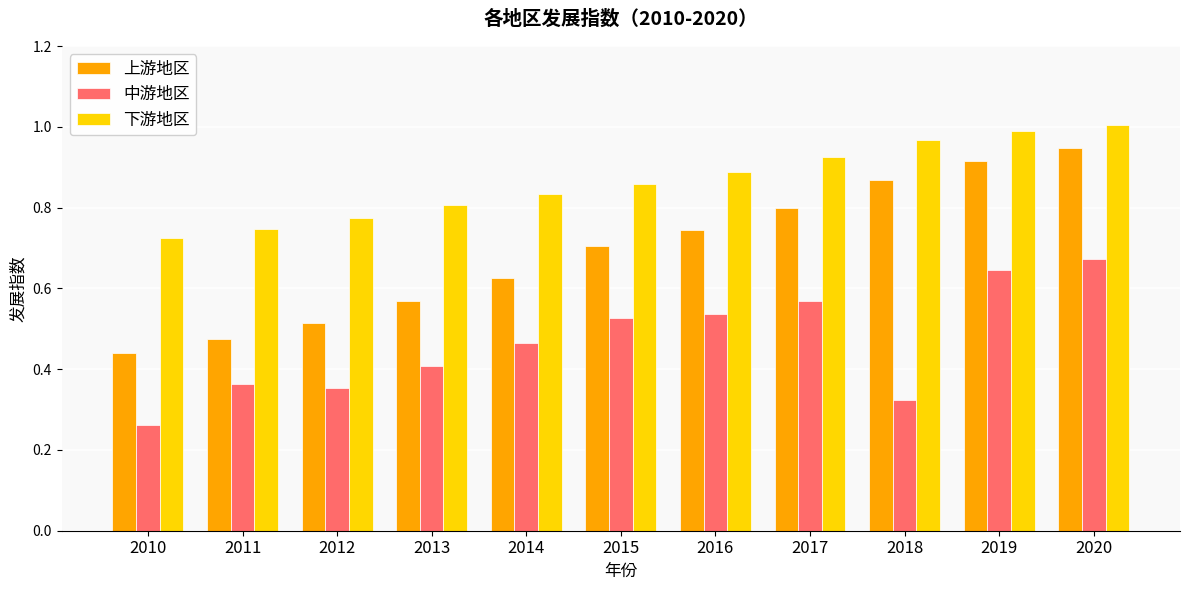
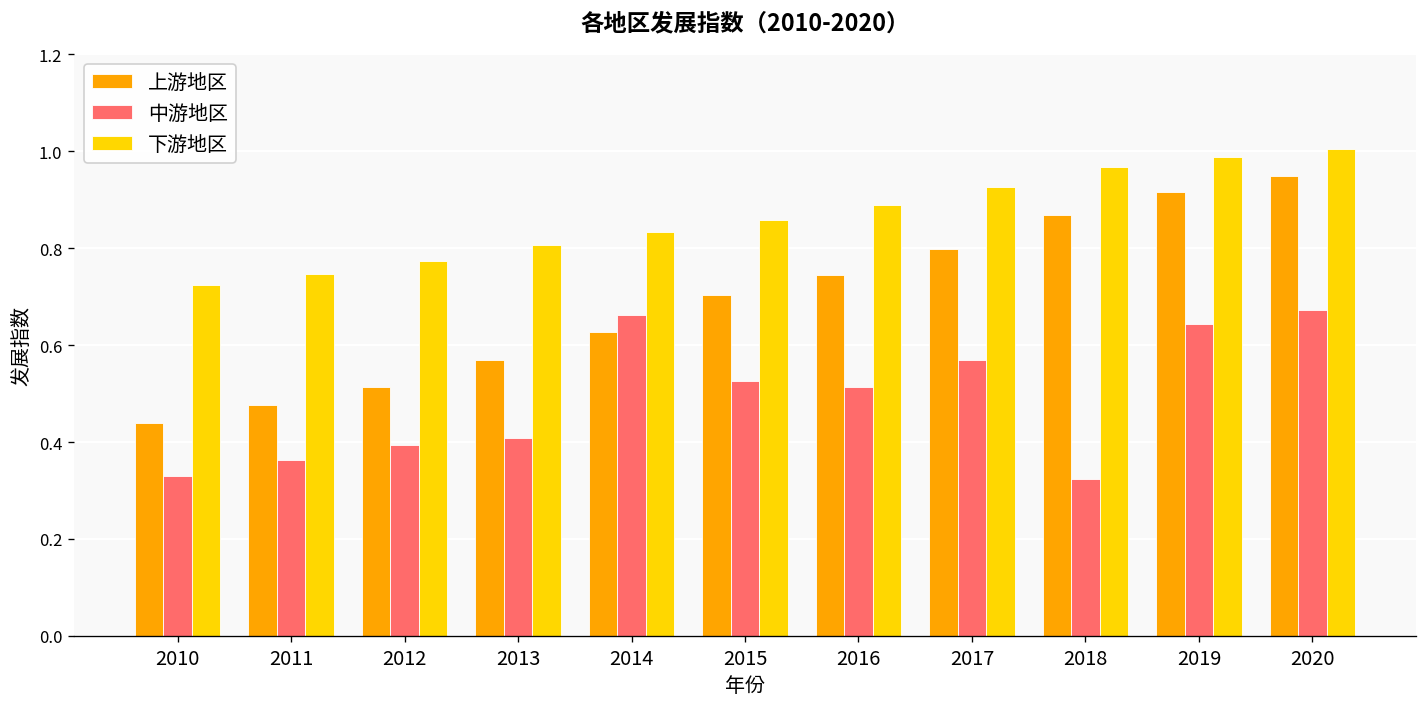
中游地区, 2010: 0.26 -> 0.33
中游地区, 2012: 0.35 -> 0.39
中游地区, 2014: 0.47 -> 0.66
中游地区, 2016: 0.54 -> 0.51
